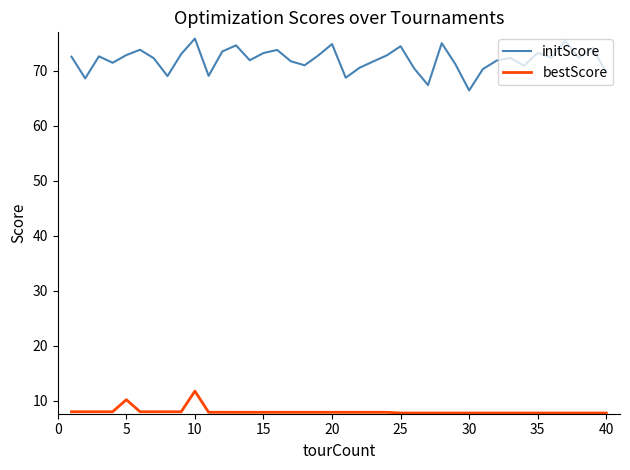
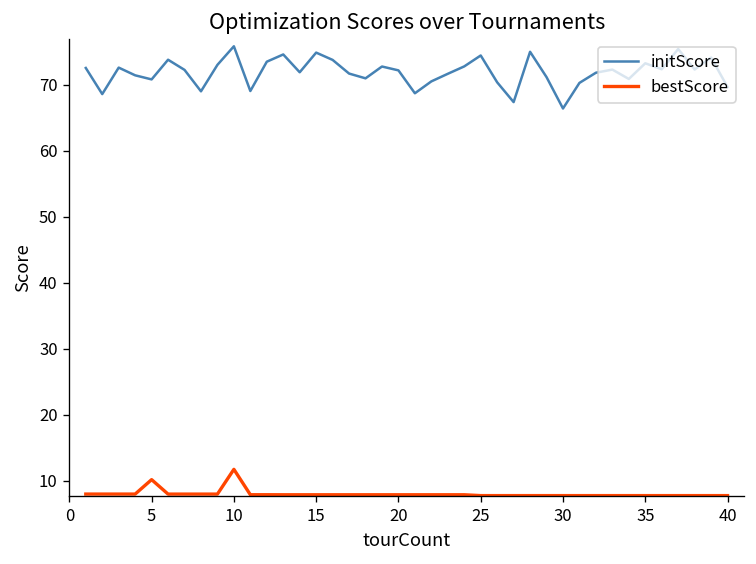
initScore, 5: 73 -> 71
initScore, 15: 73 -> 75
initScore, 20: 75 -> 72
